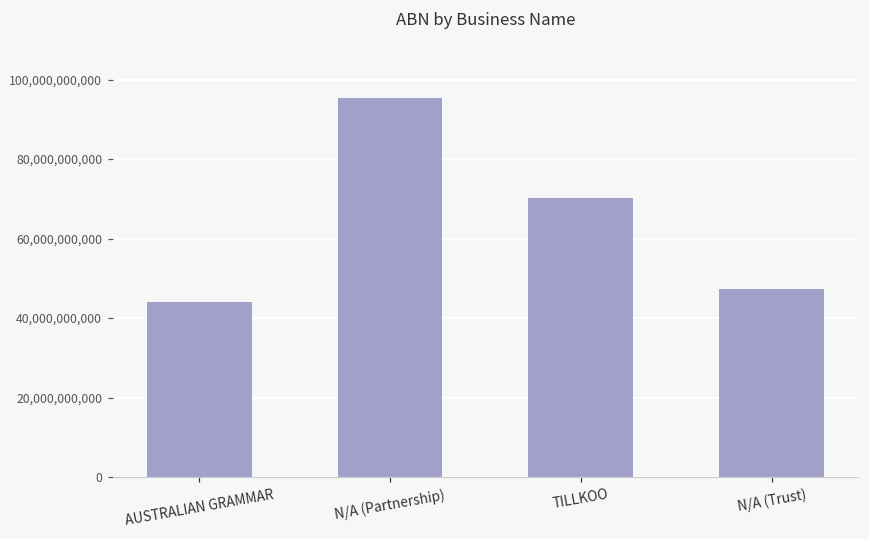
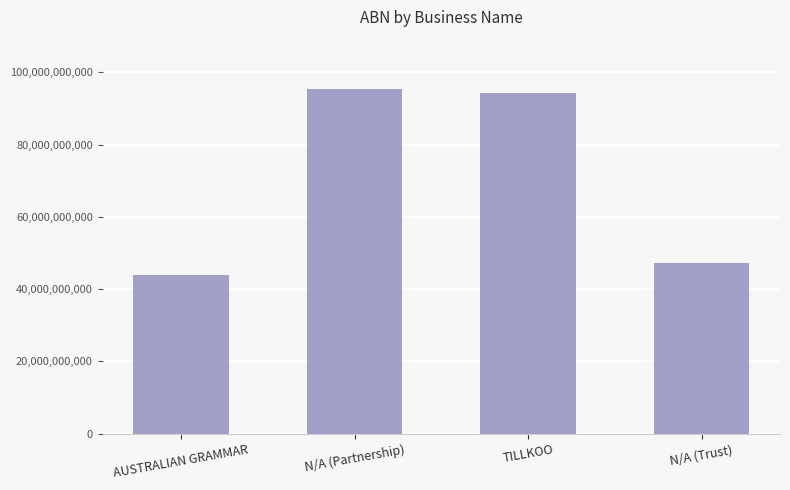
TILLKOO: 70,000,000,000 -> 94,000,000,000
